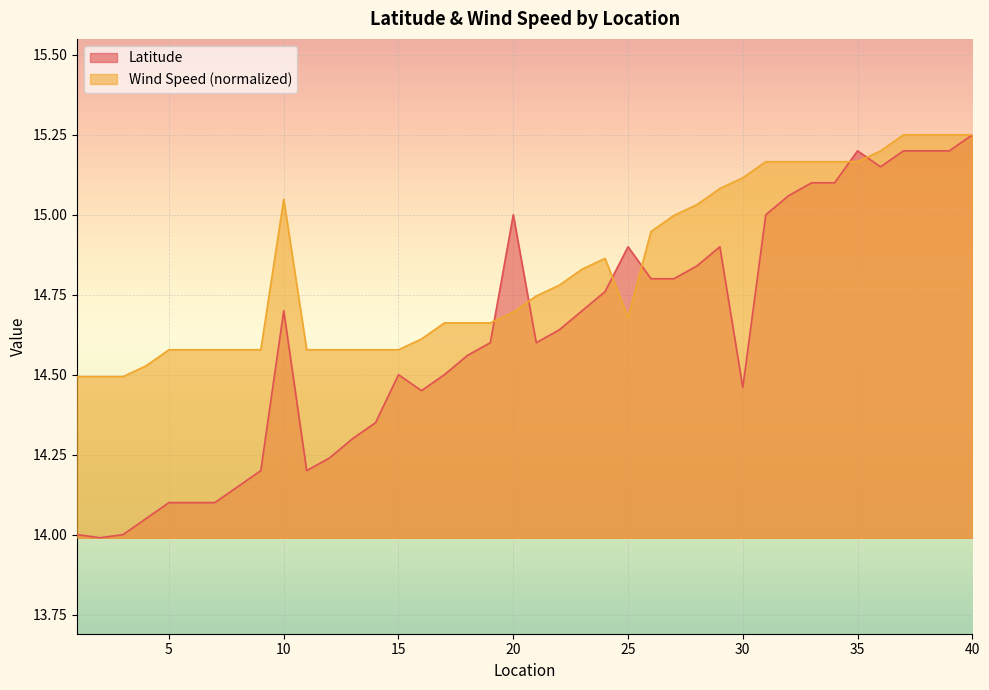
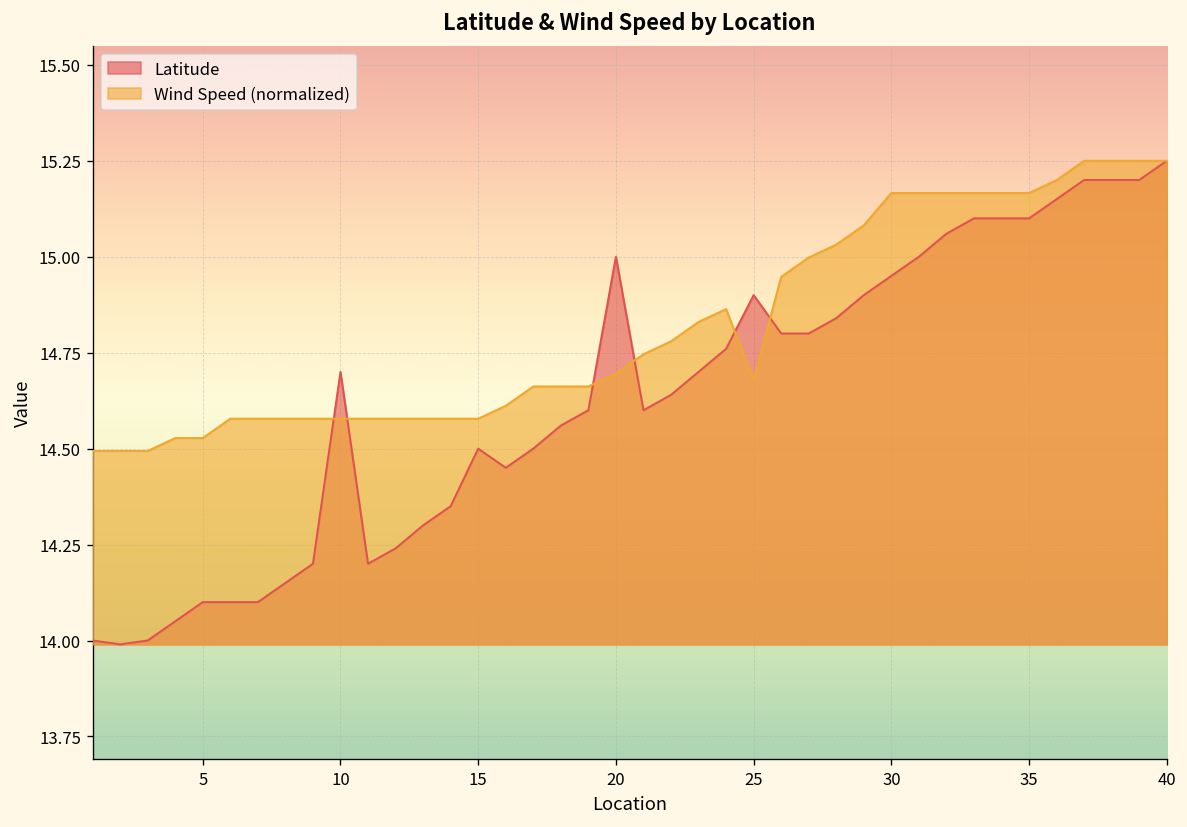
Wind Speed (normalized), 5: 14.58 -> 14.53
Wind Speed (normalized), 10: 15.05 -> 14.58
Latitude, 30: 14.46 -> 14.95
Wind Speed (normalized), 30: 15.12 -> 15.17
Latitude, 35: 15.2 -> 15.1
